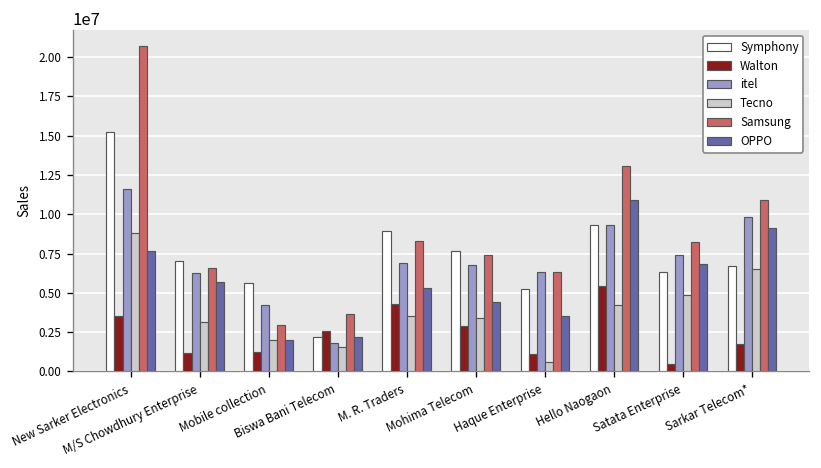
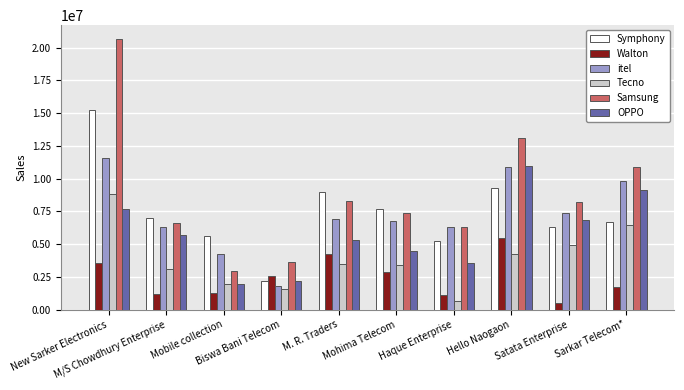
itel, Hello Naogaon: 9300000 -> 10900000
